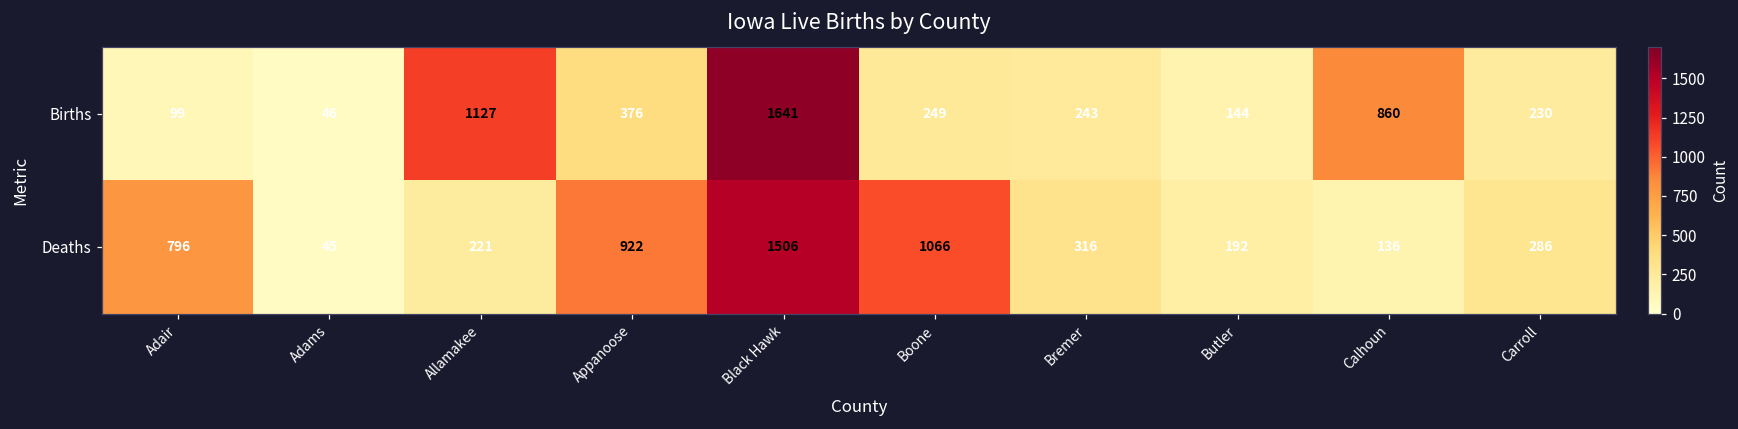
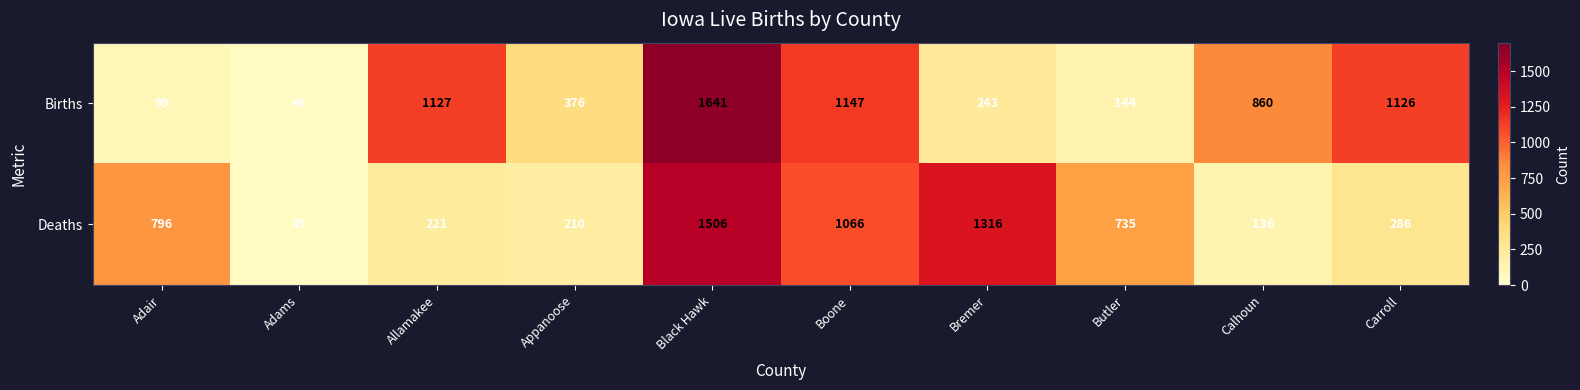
Births, Boone: 249 -> 1147
Births, Carroll: 230 -> 1126
Deaths, Appanoose: 922 -> 210
Deaths, Bremer: 316 -> 1316
Deaths, Butler: 192 -> 735
